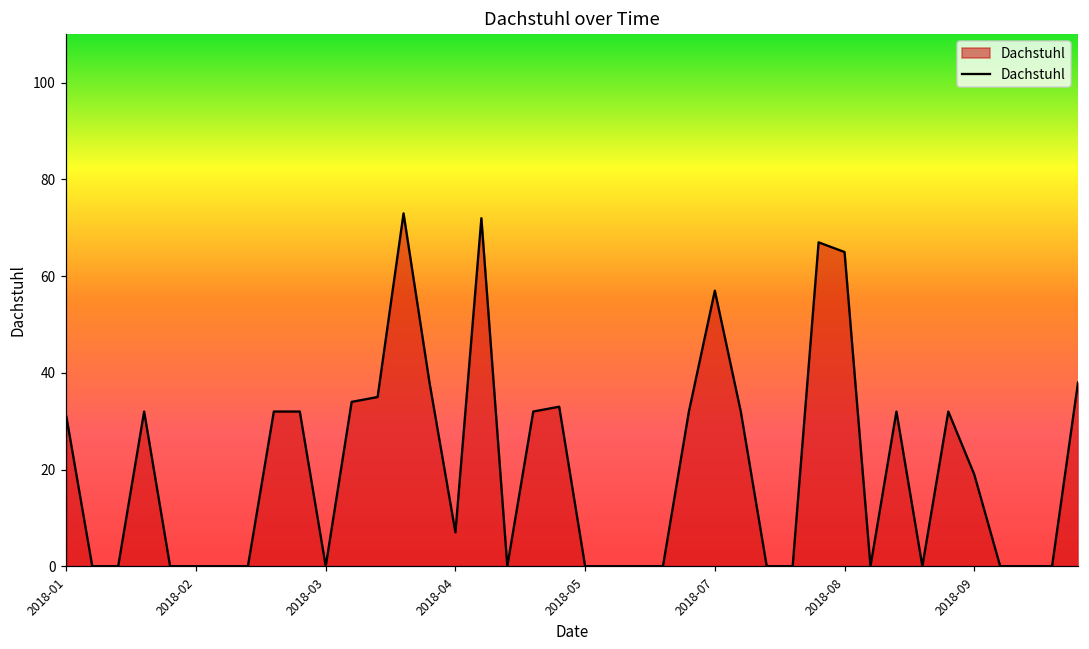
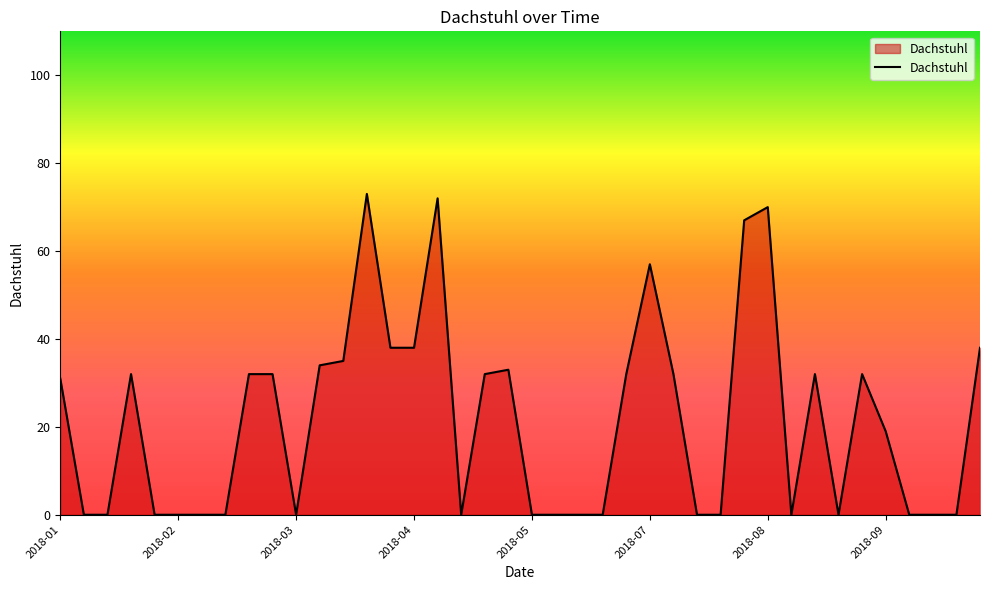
2018-04: 7 -> 38
2018-08: 65 -> 70
